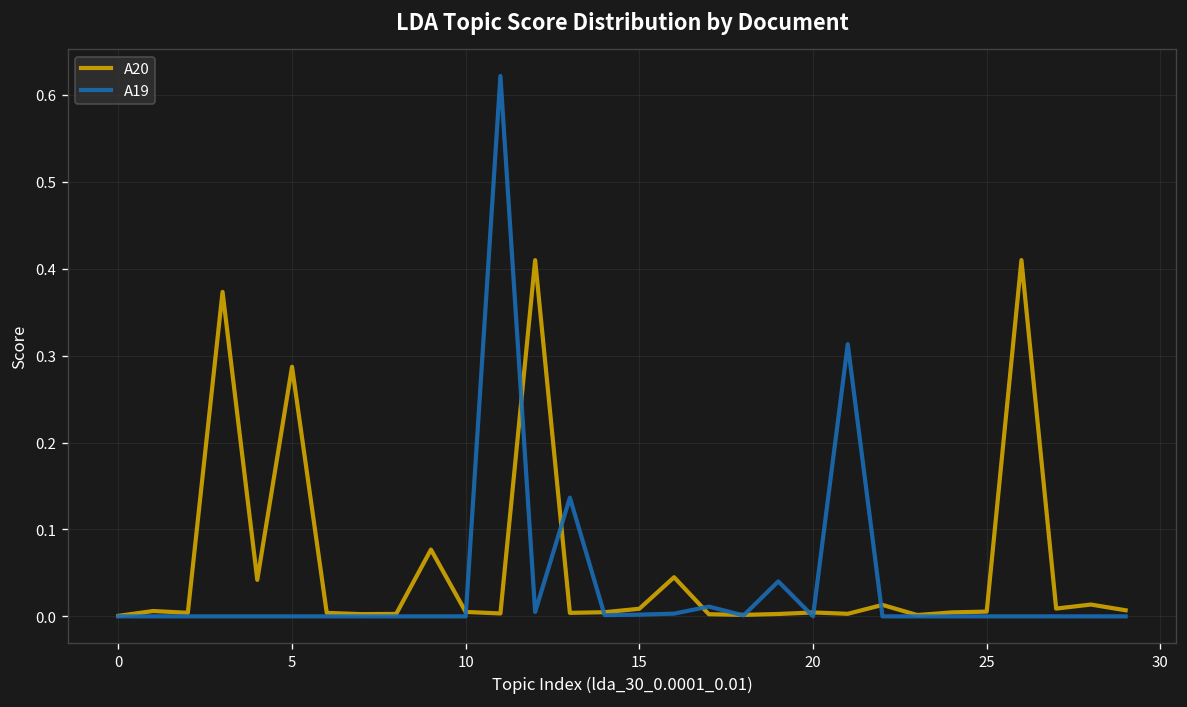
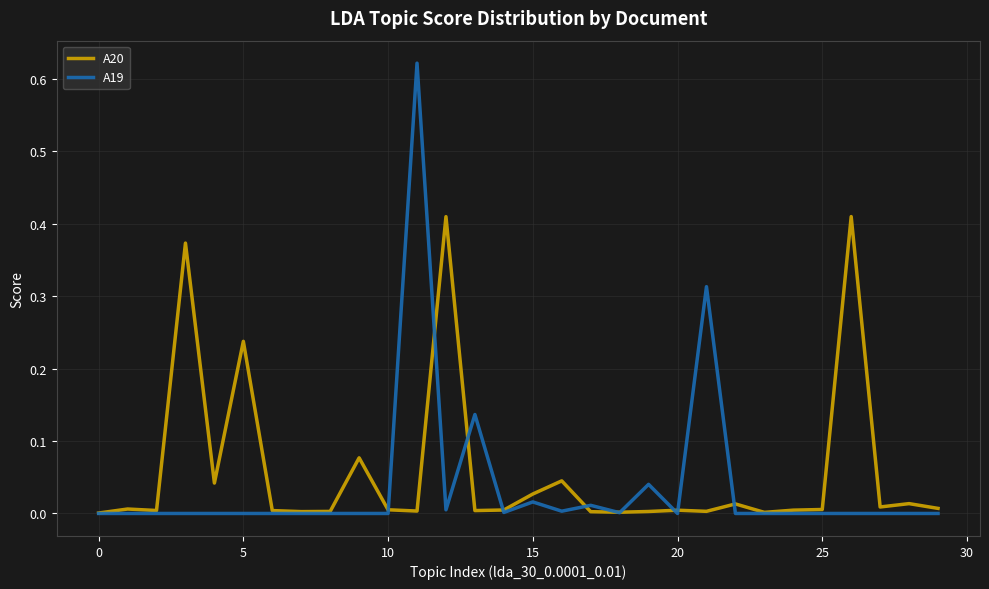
A20, 5: 0.29 -> 0.24
A20, 15: 0.01 -> 0.03
A19, 15: 0.00 -> 0.02
